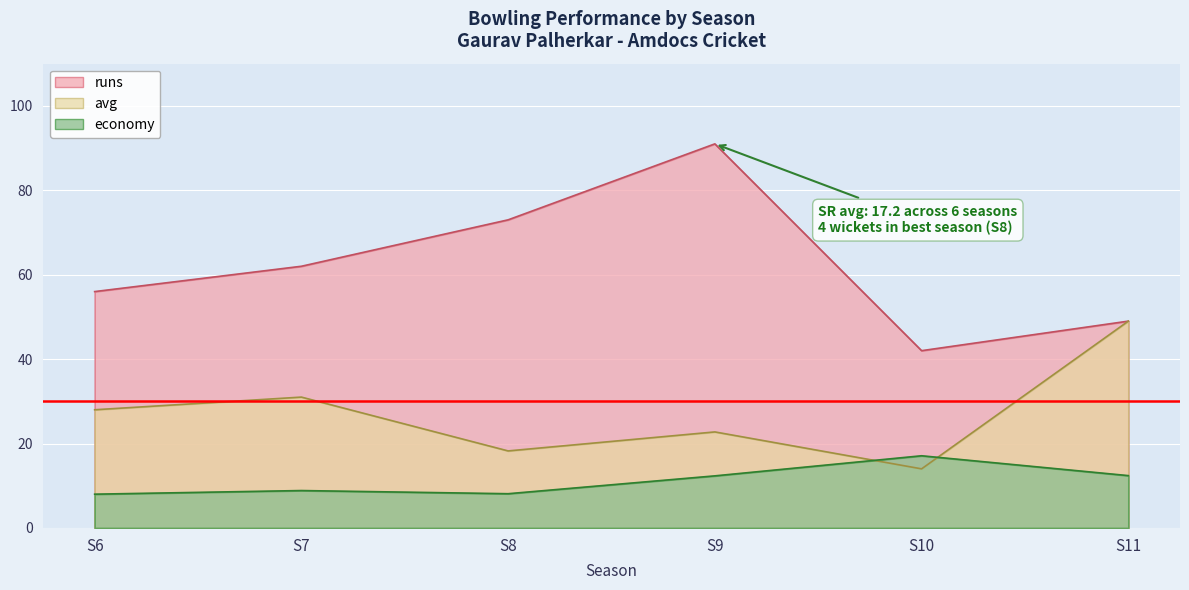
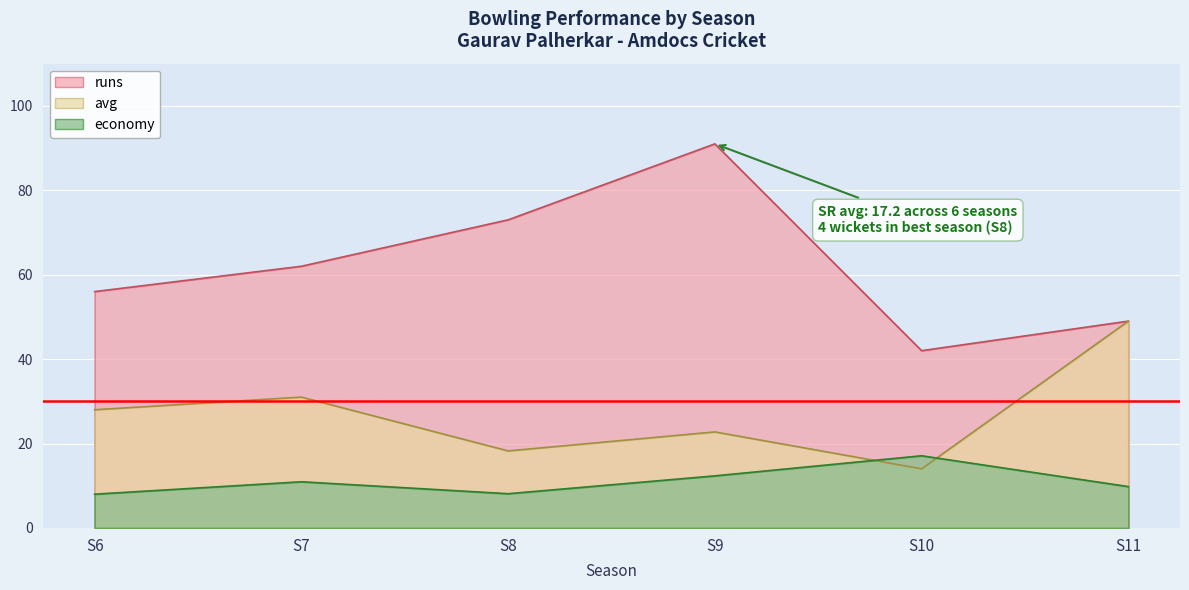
economy, S7: 9 -> 11
economy, S11: 12 -> 10
